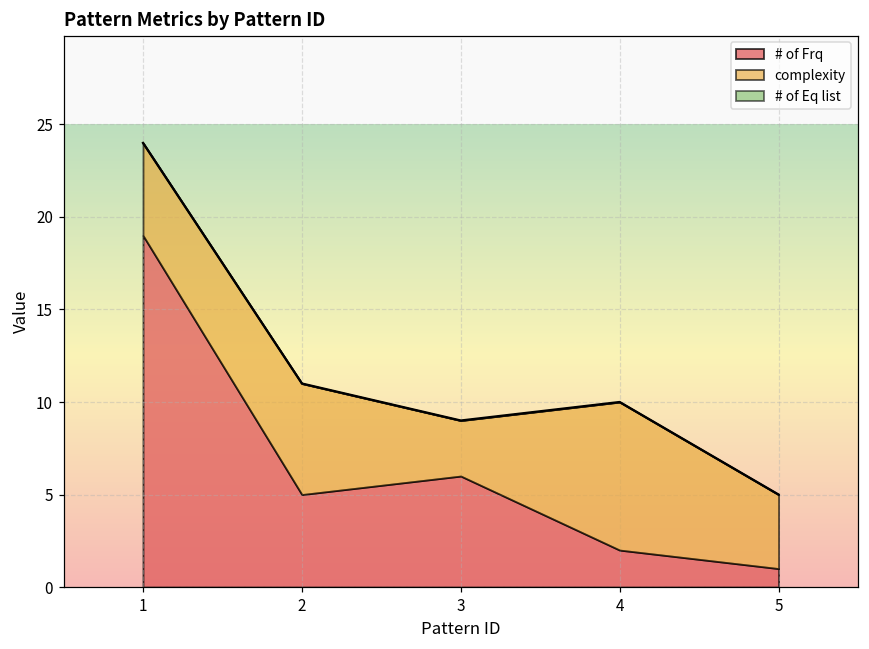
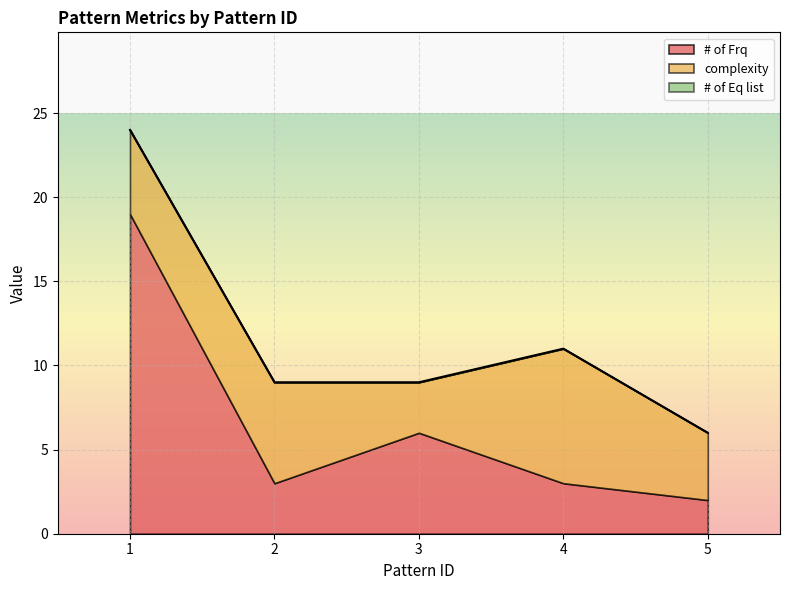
# of Frq, 2: 5 -> 3
# of Frq, 4: 2 -> 3
# of Frq, 5: 1 -> 2
